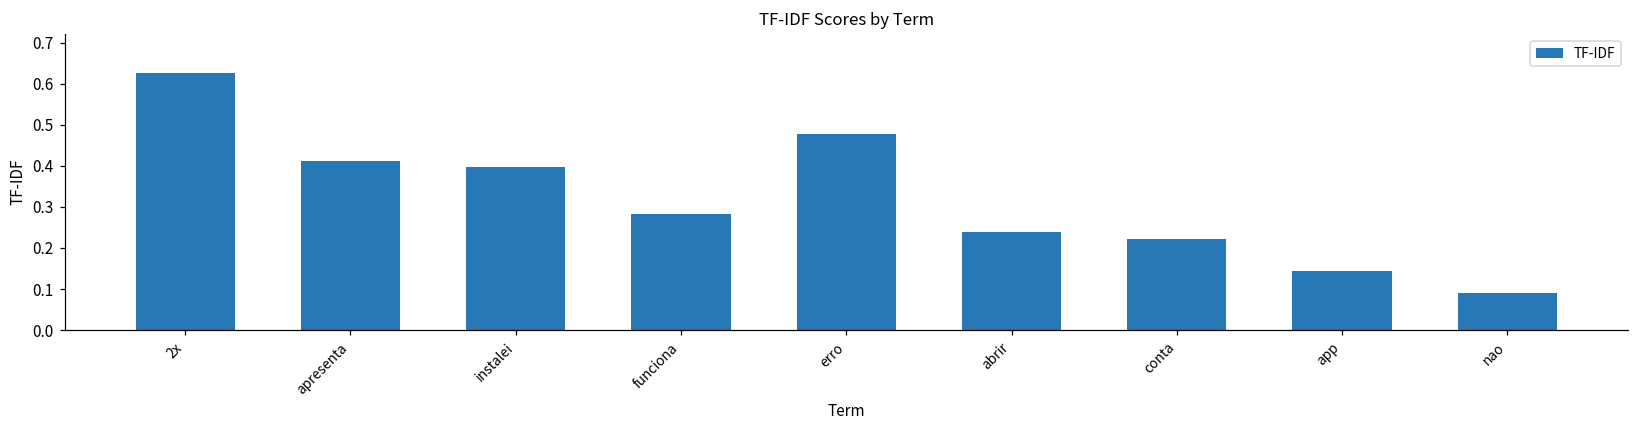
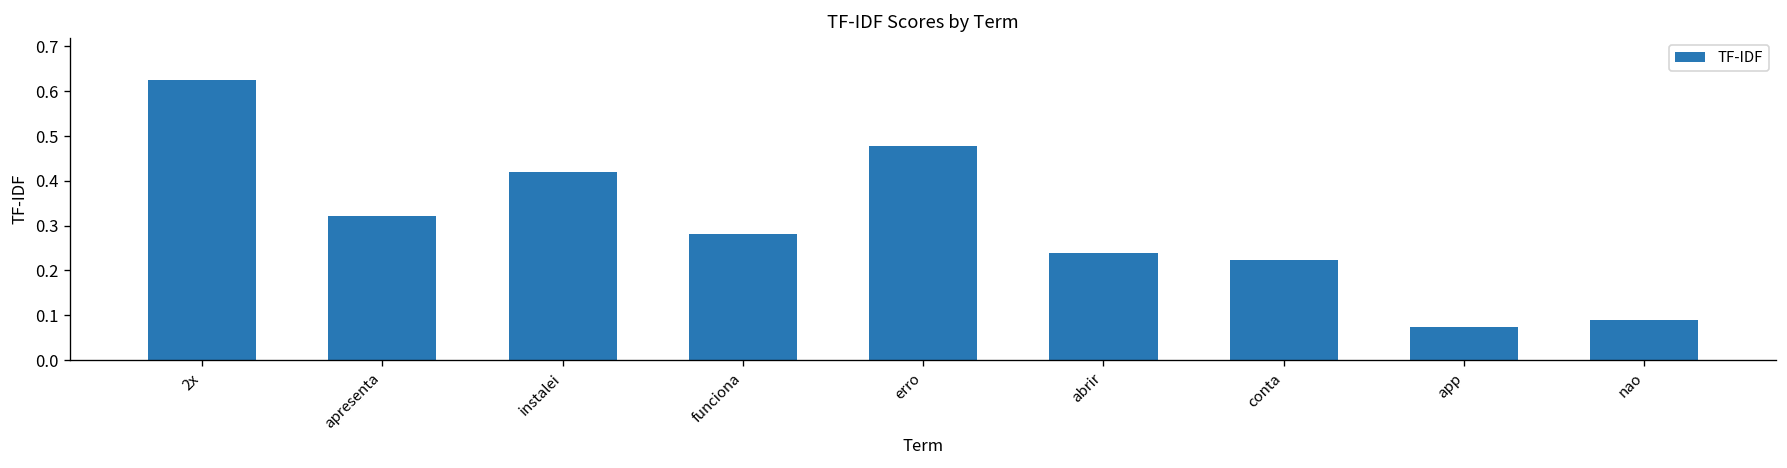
apresenta: 0.41 -> 0.32
instalei: 0.40 -> 0.42
app: 0.14 -> 0.07
